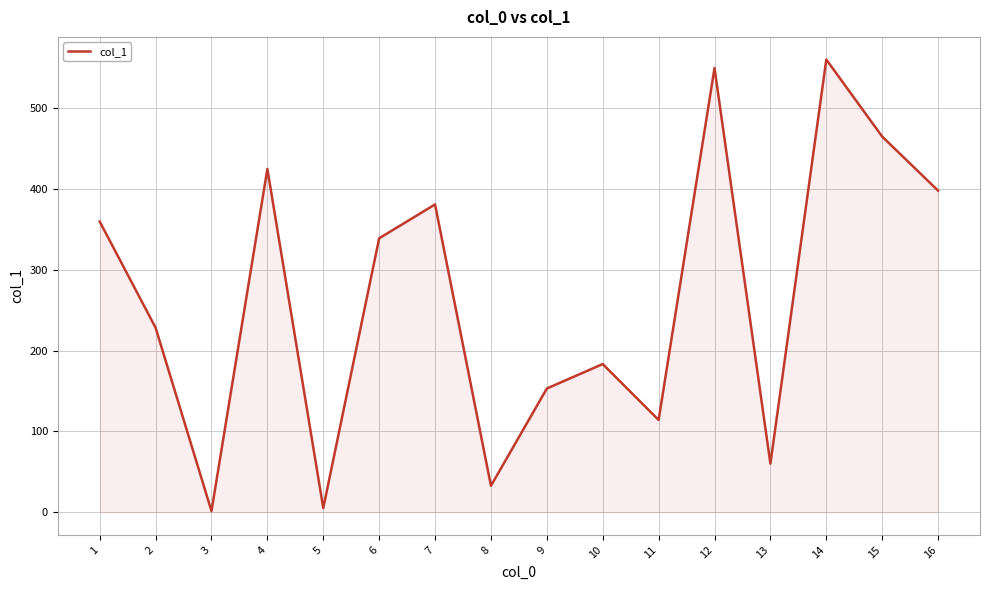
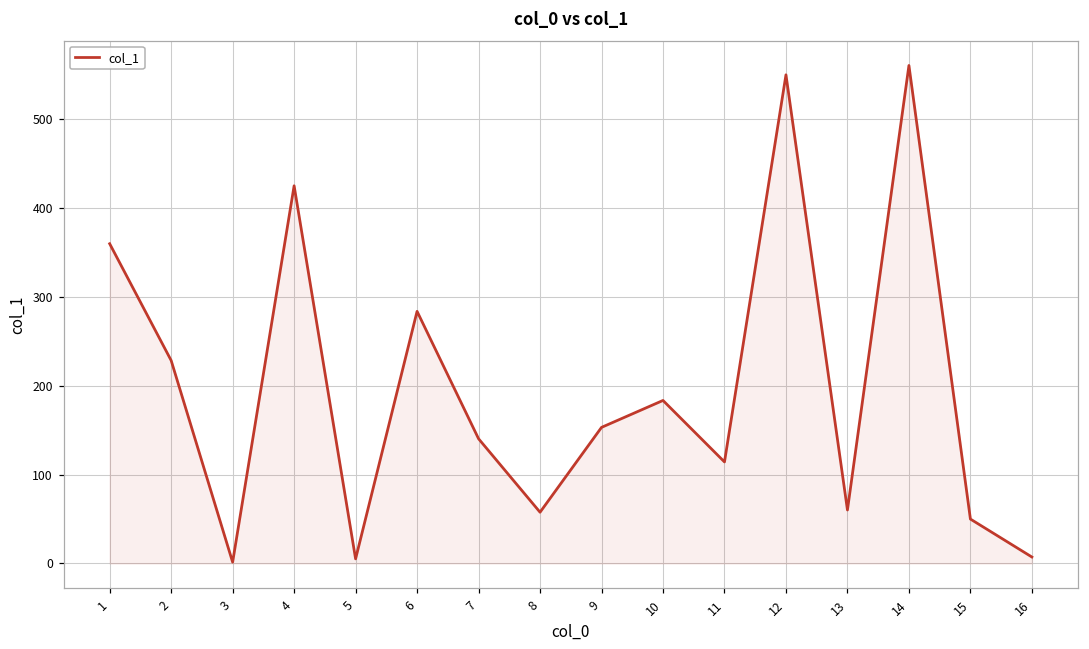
6: 340 -> 280
7: 380 -> 140
8: 30 -> 60
15: 470 -> 50
16: 400 -> 10
